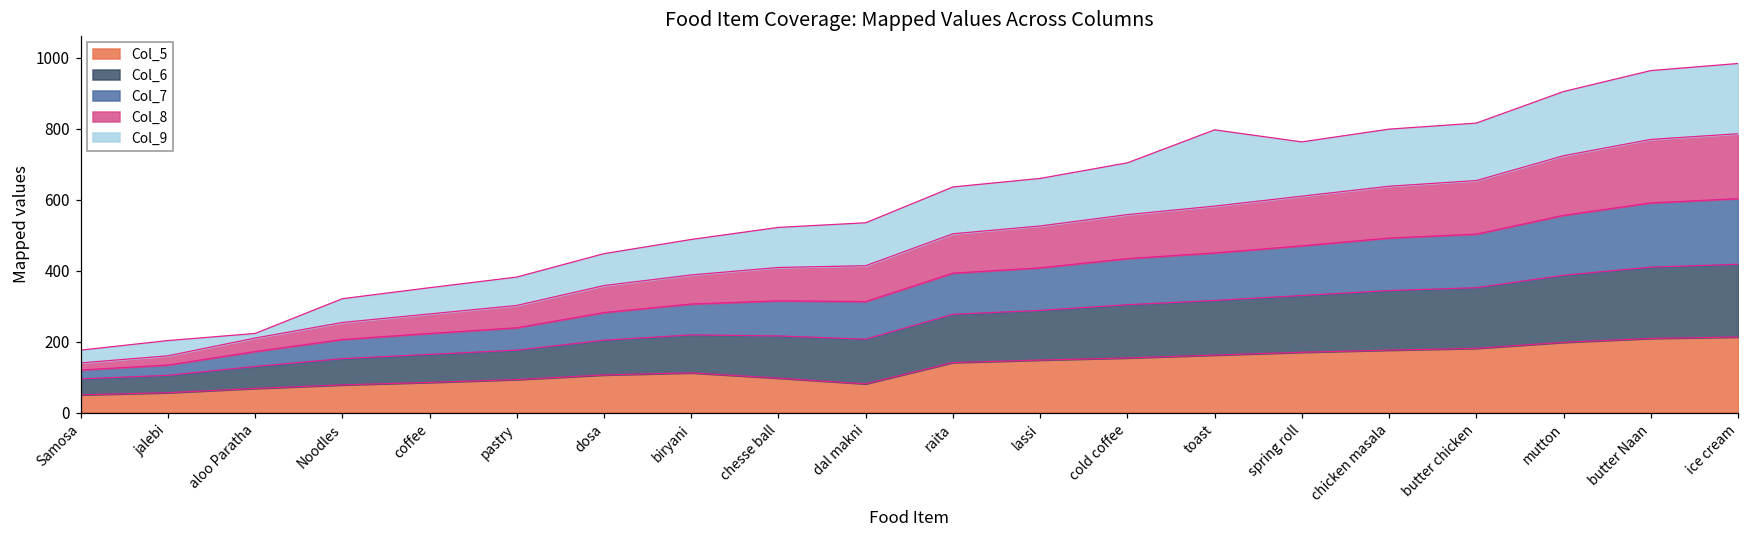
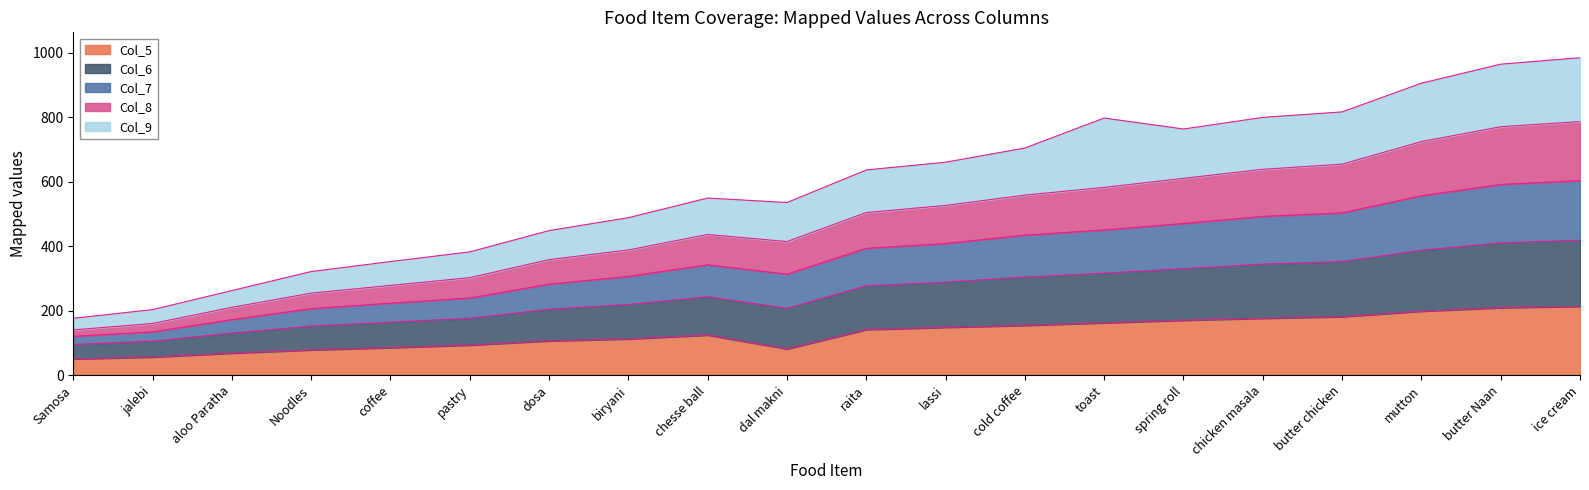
Col_9, aloo Paratha: 10 -> 50
Col_5, chesse ball: 100 -> 120
